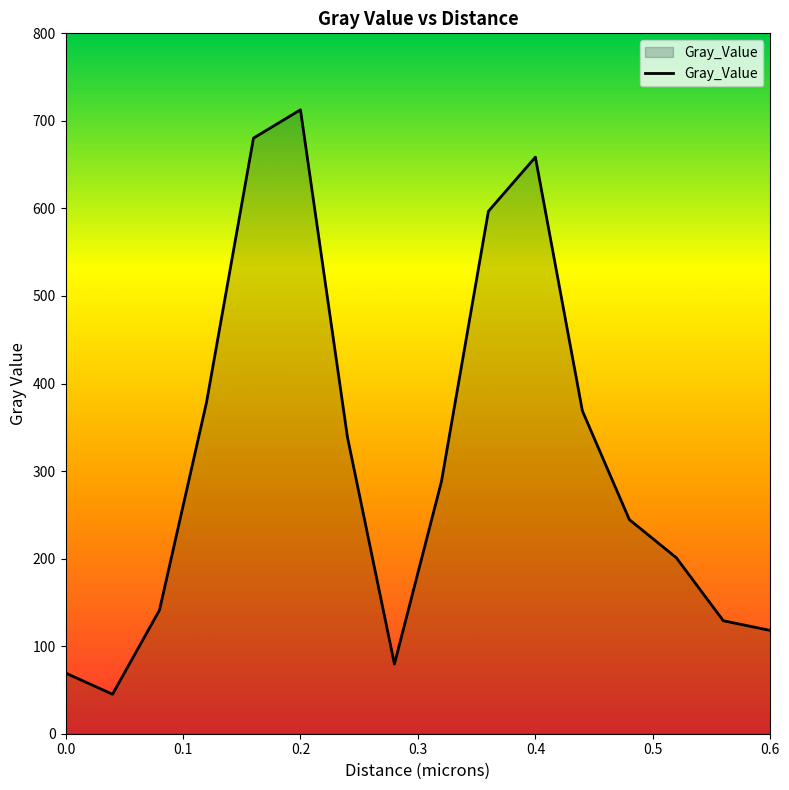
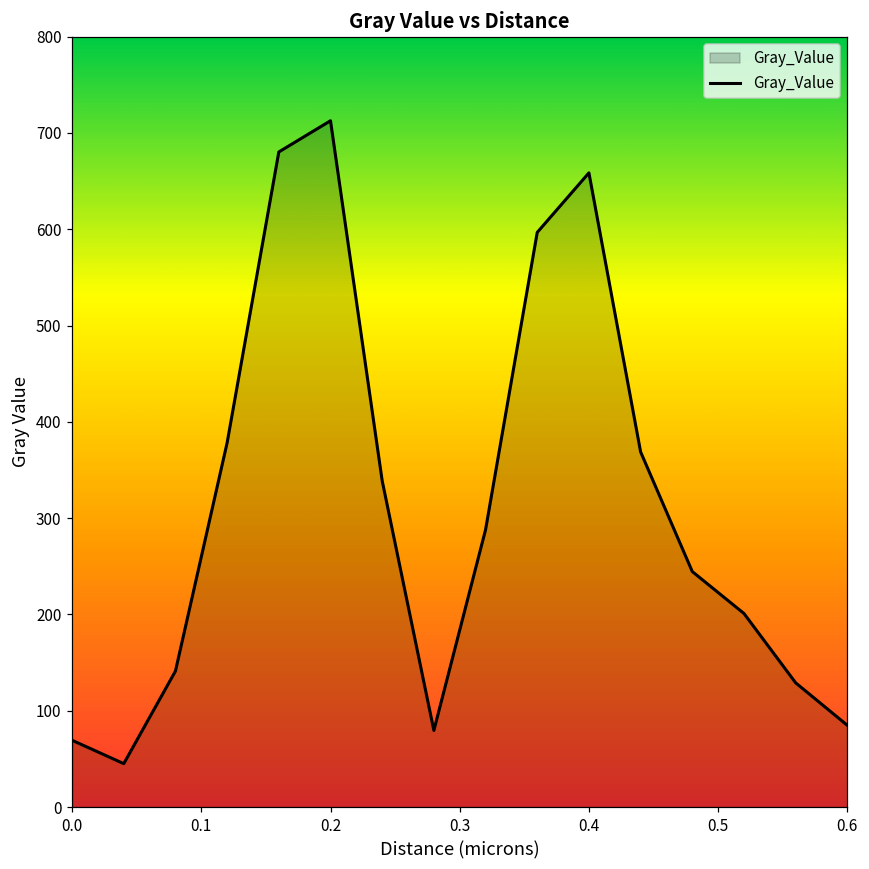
0.6: 120 -> 80
